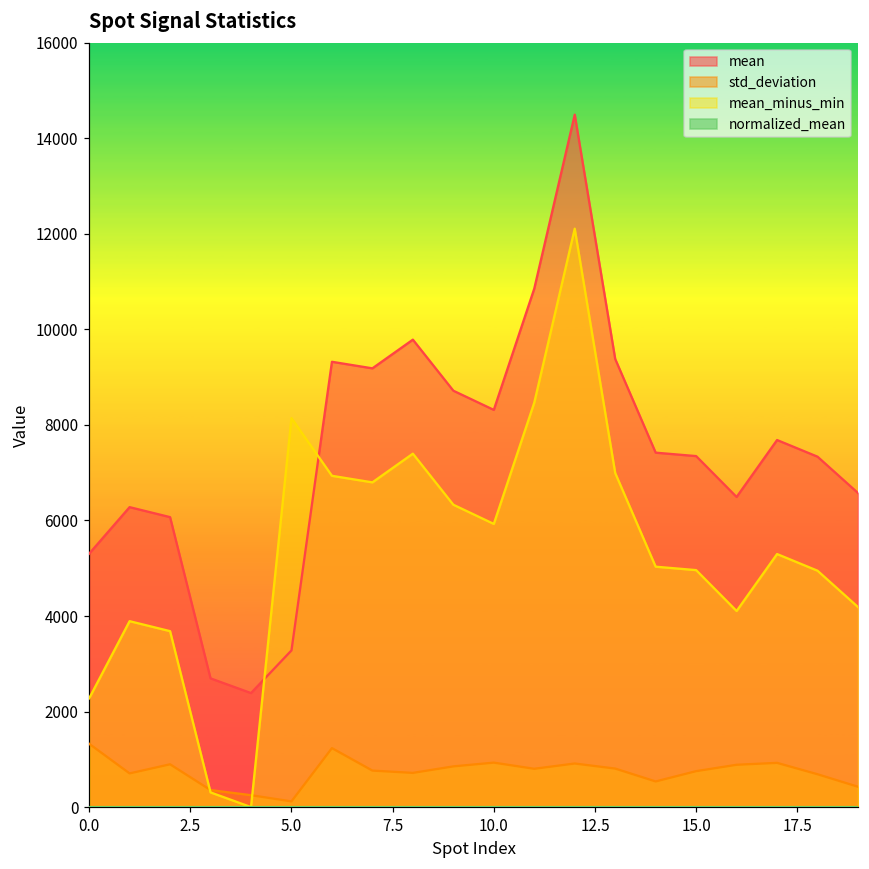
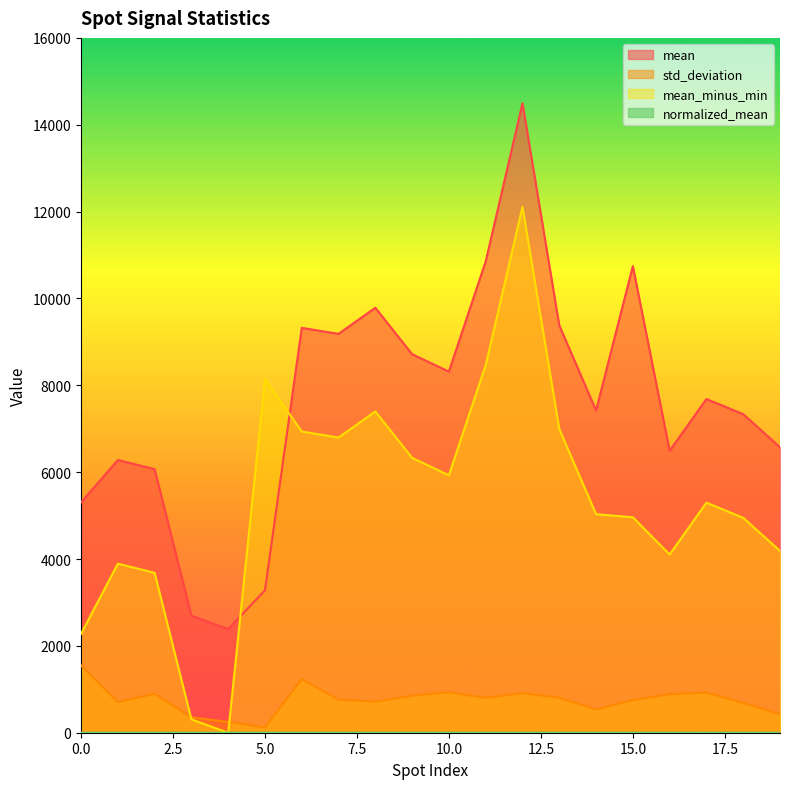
std_deviation, 0.0: 1300 -> 1600
mean, 15.0: 7300 -> 10700
